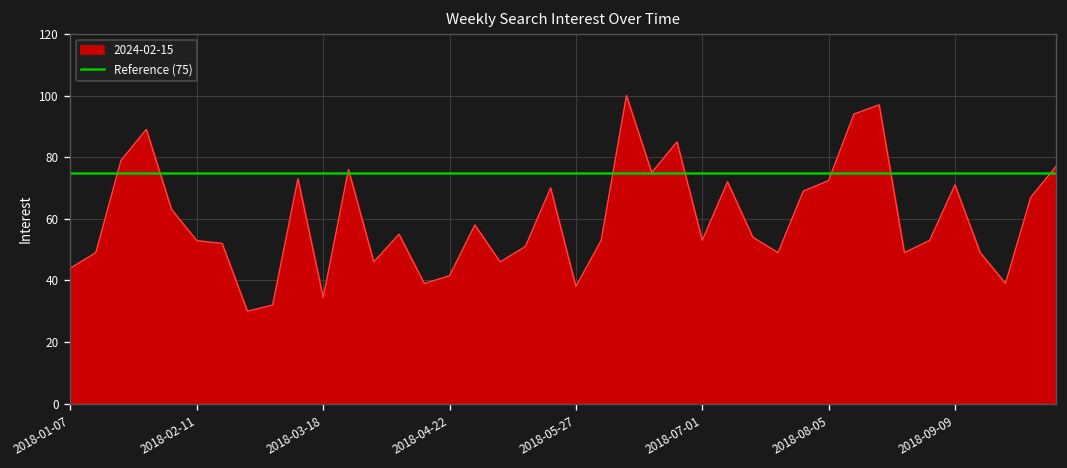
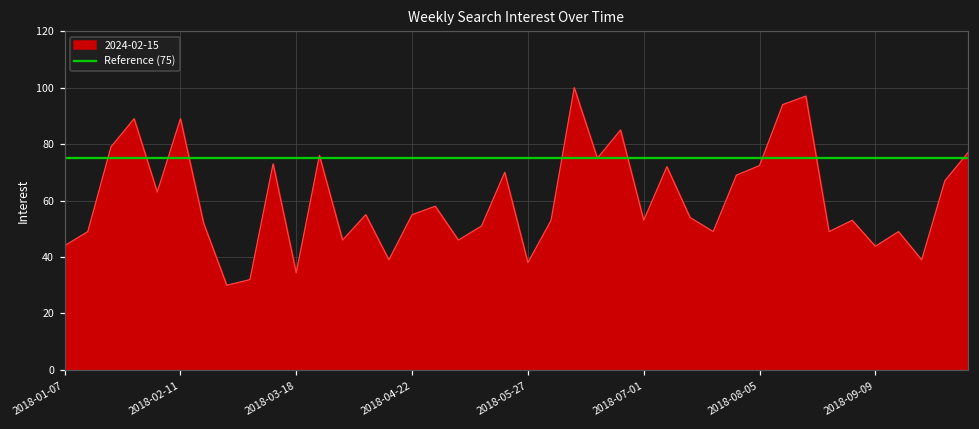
2018-02-11: 53 -> 89
2018-04-22: 42 -> 55
2018-09-09: 71 -> 44
